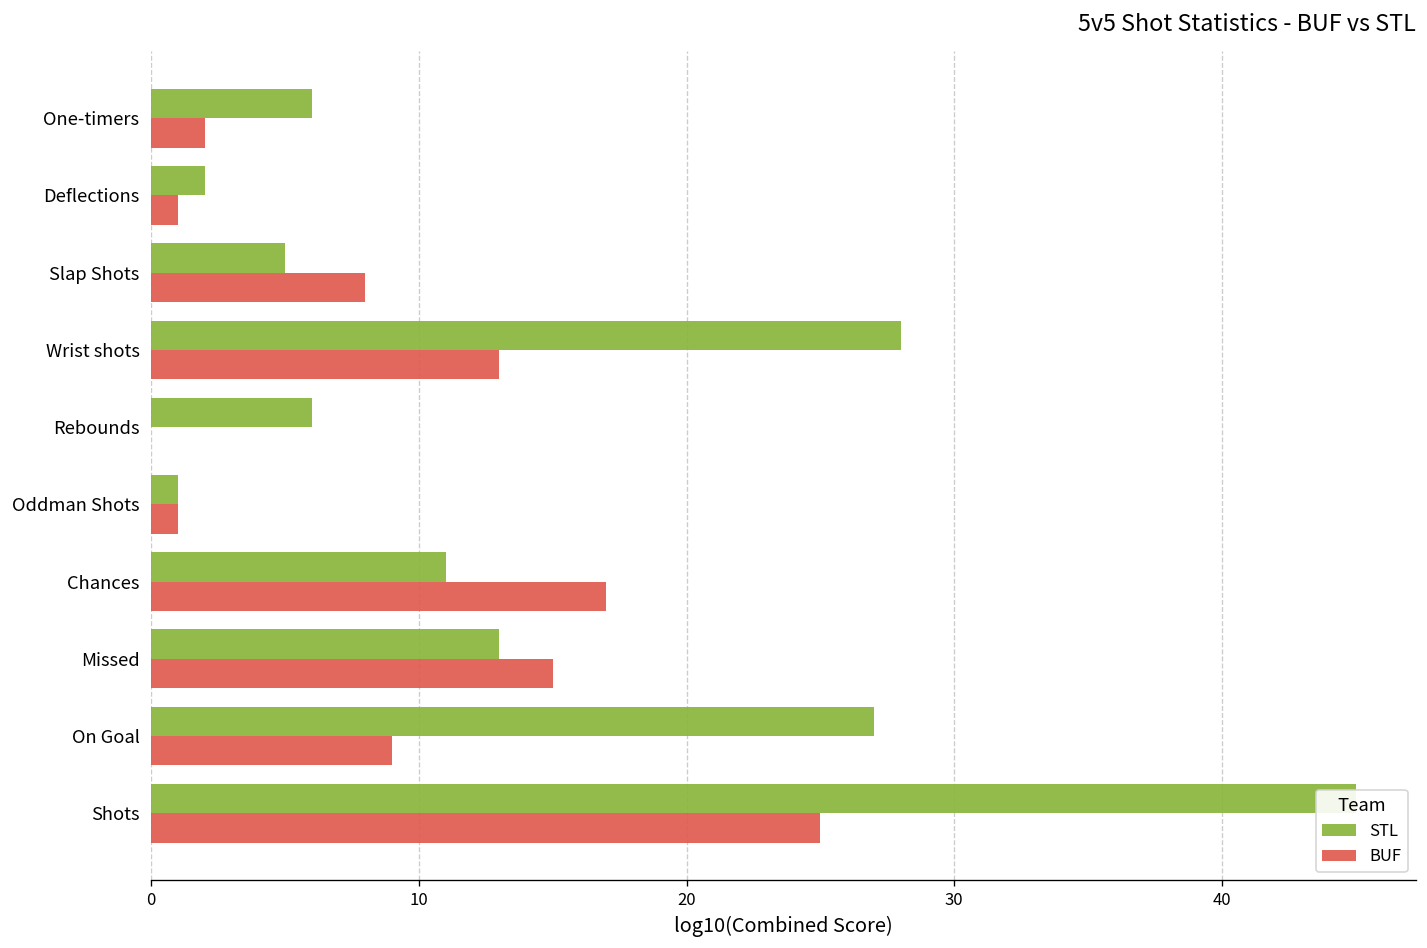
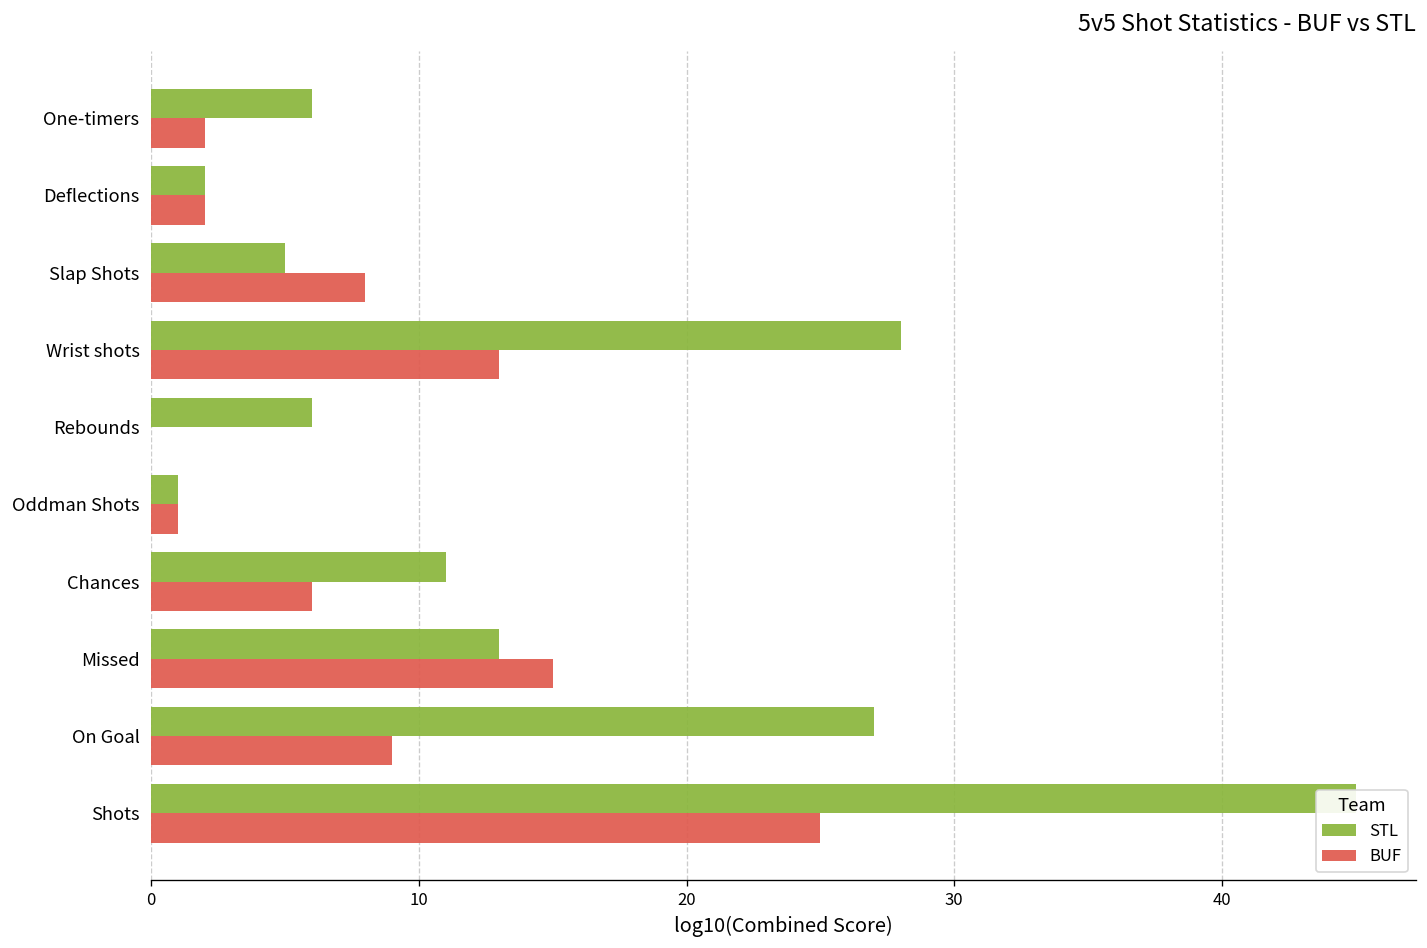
BUF, Deflections: 1 -> 2
BUF, Chances: 17 -> 6
